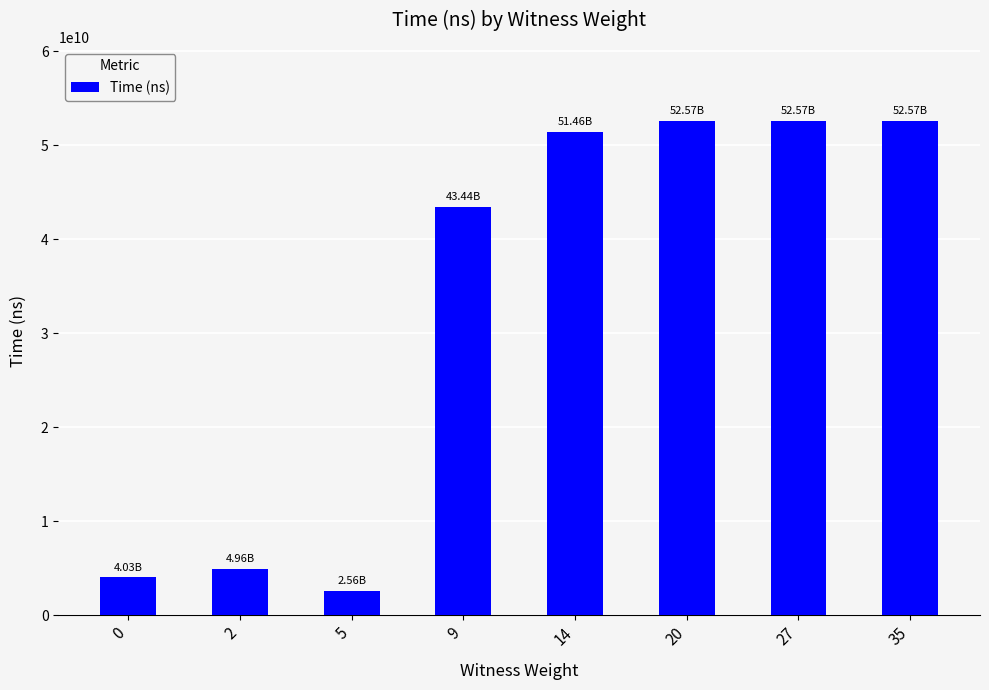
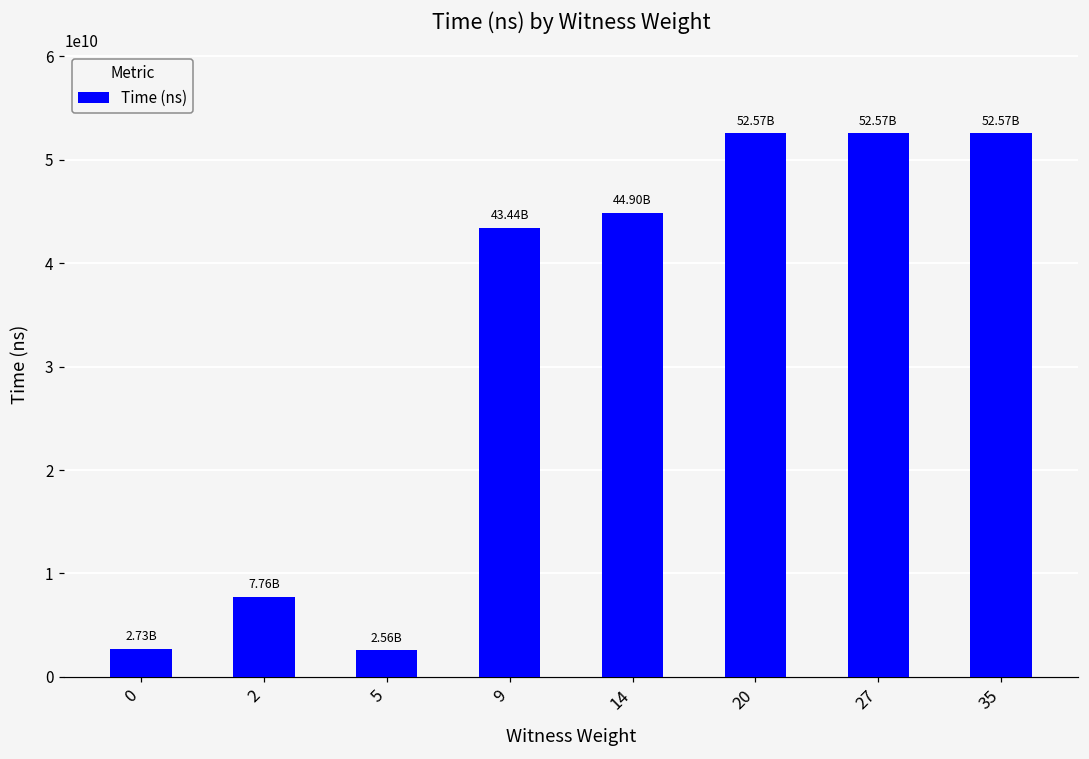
0: 4.03B -> 2.73B
2: 4.96B -> 7.76B
14: 51.46B -> 44.90B
